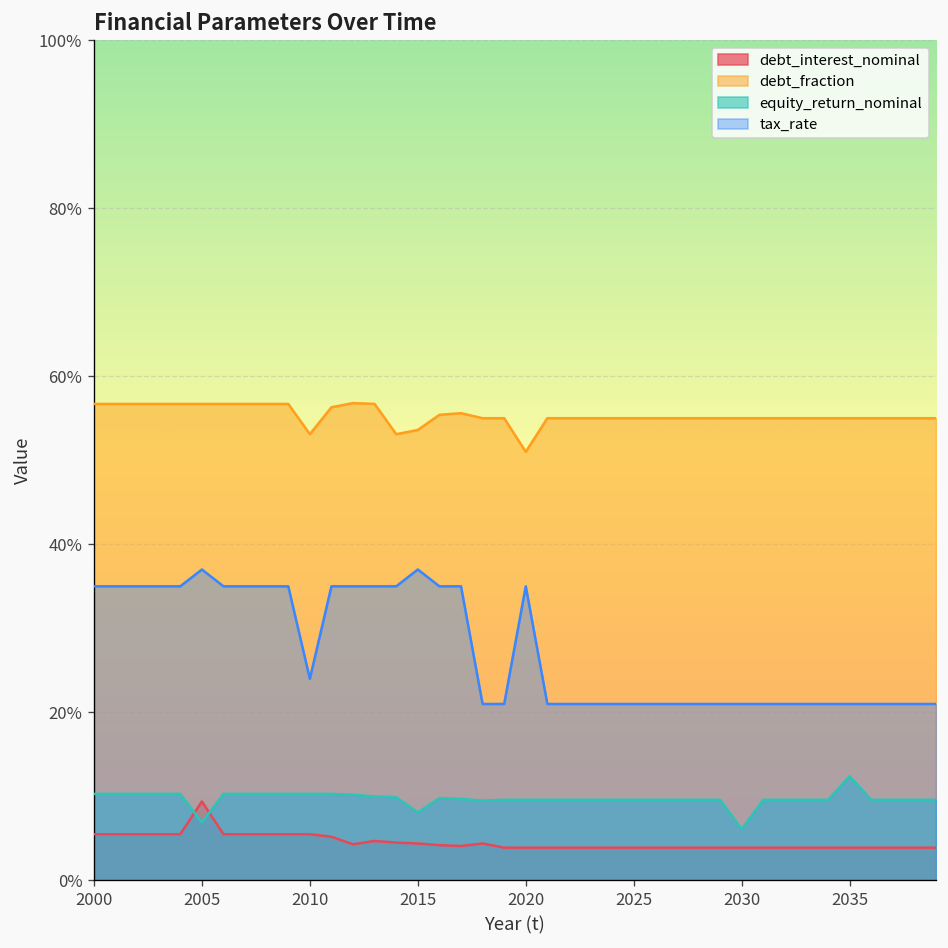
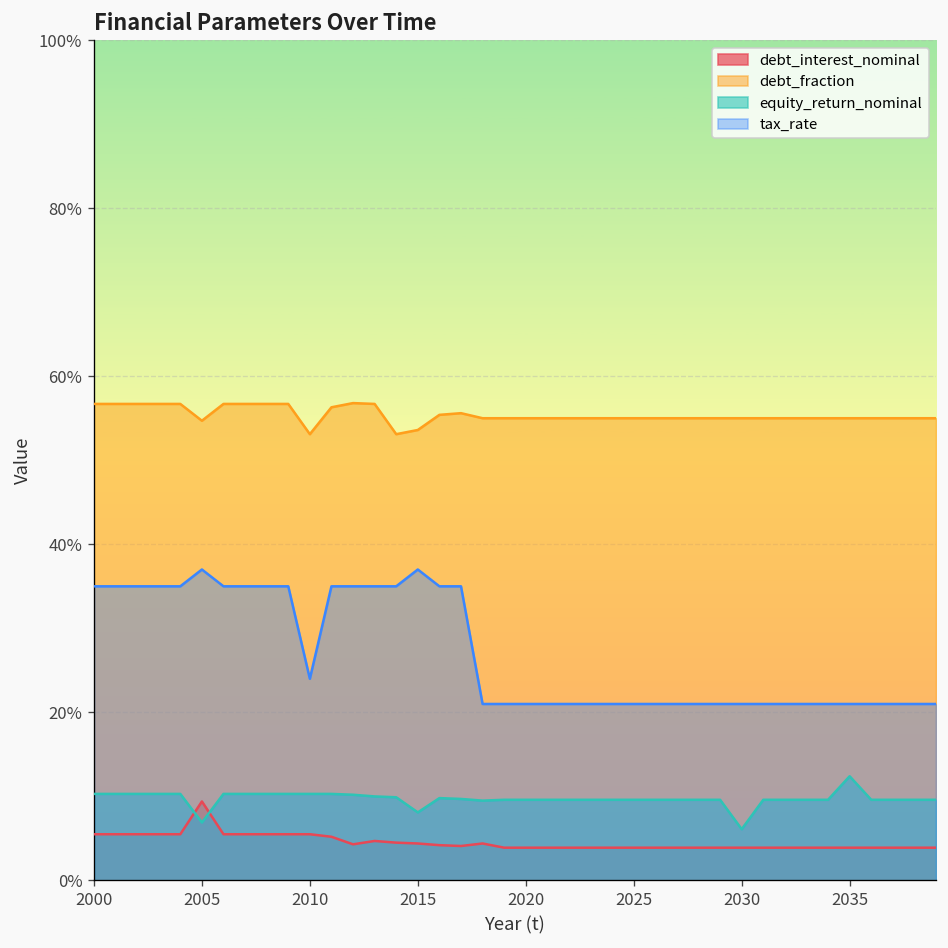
debt_fraction, 2005: 57% -> 55%
debt_fraction, 2020: 51% -> 55%
tax_rate, 2020: 35% -> 21%
